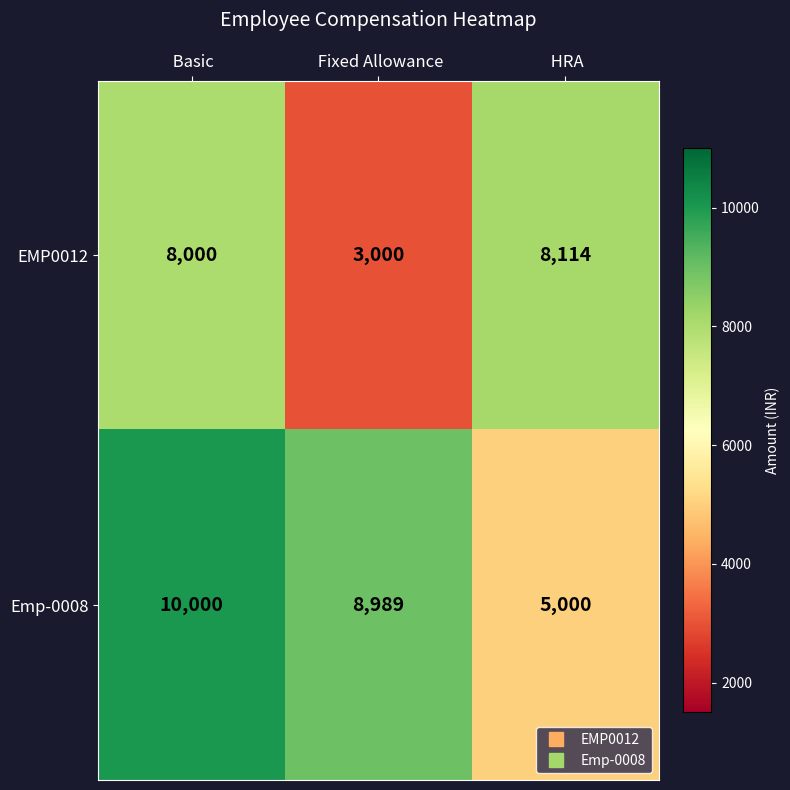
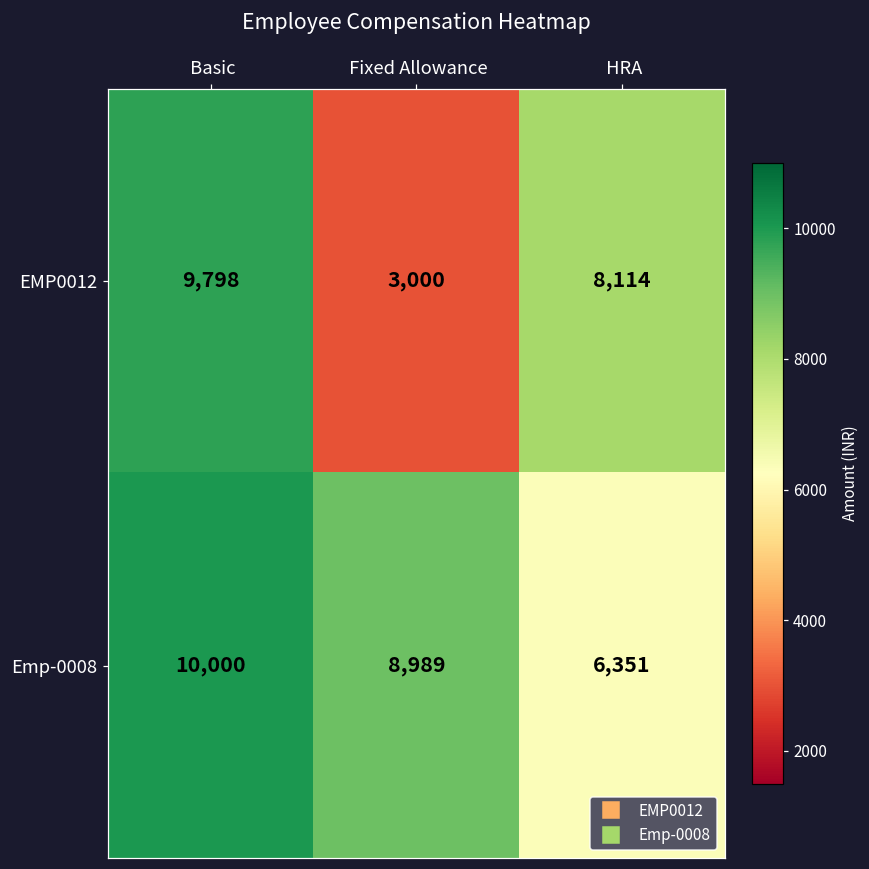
EMP0012, Basic: 8,000 -> 9,798
Emp-0008, HRA: 5,000 -> 6,351
